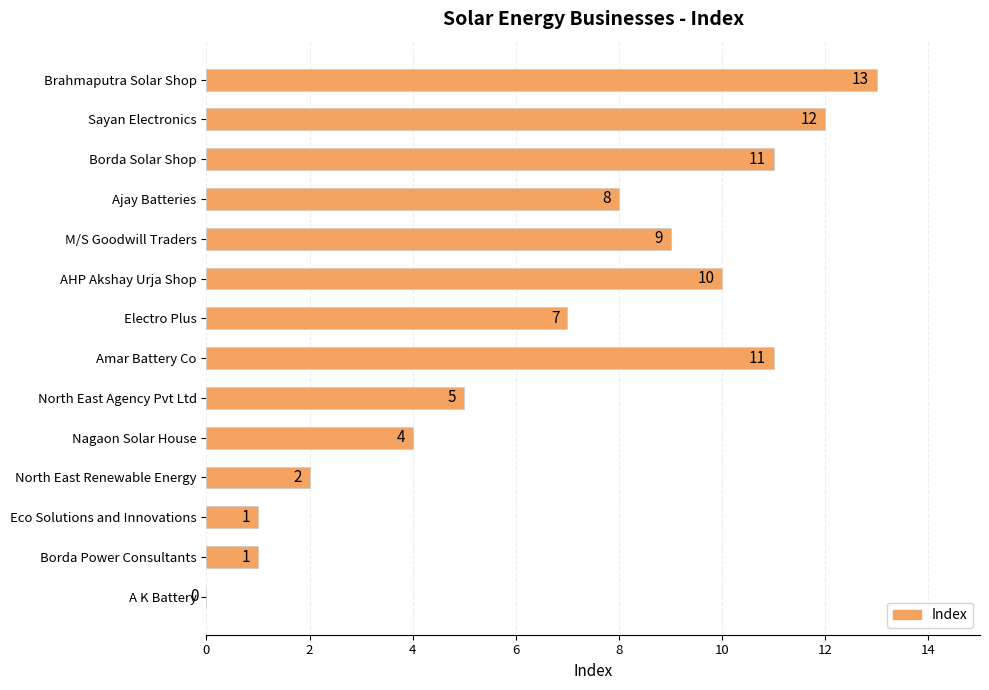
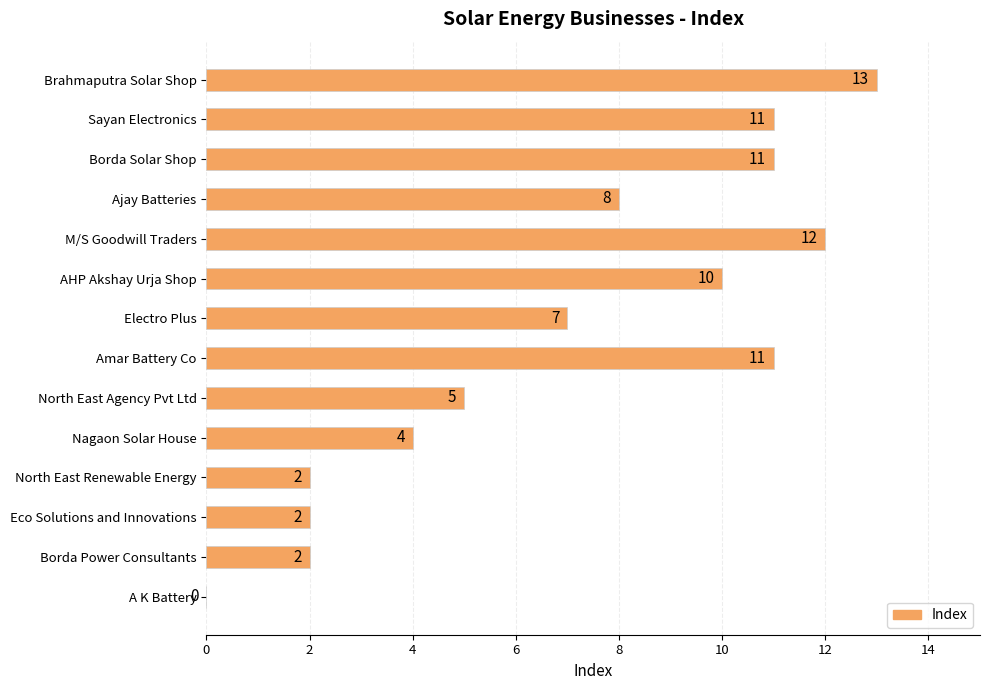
Sayan Electronics: 12 -> 11
M/S Goodwill Traders: 9 -> 12
Eco Solutions and Innovations: 1 -> 2
Borda Power Consultants: 1 -> 2
